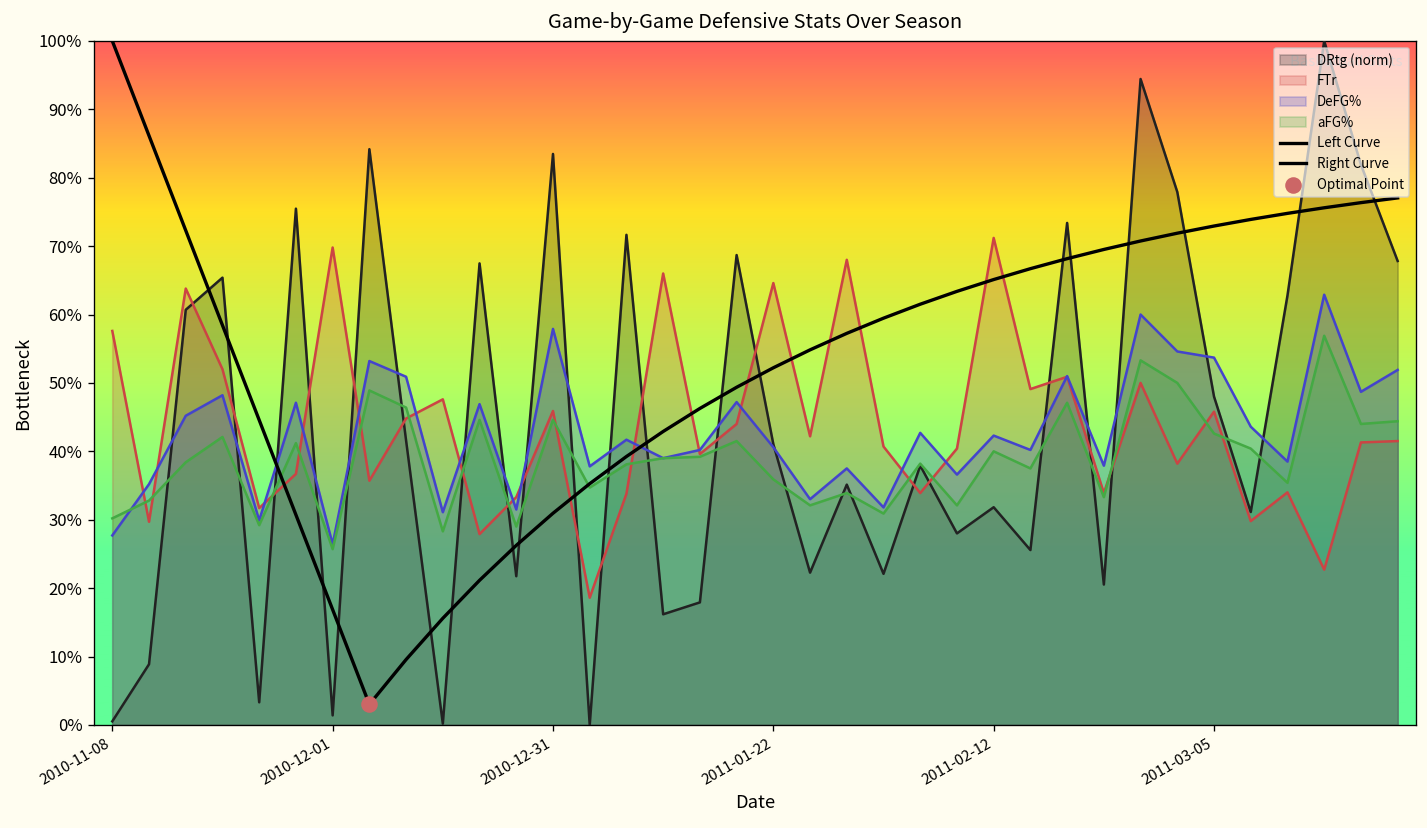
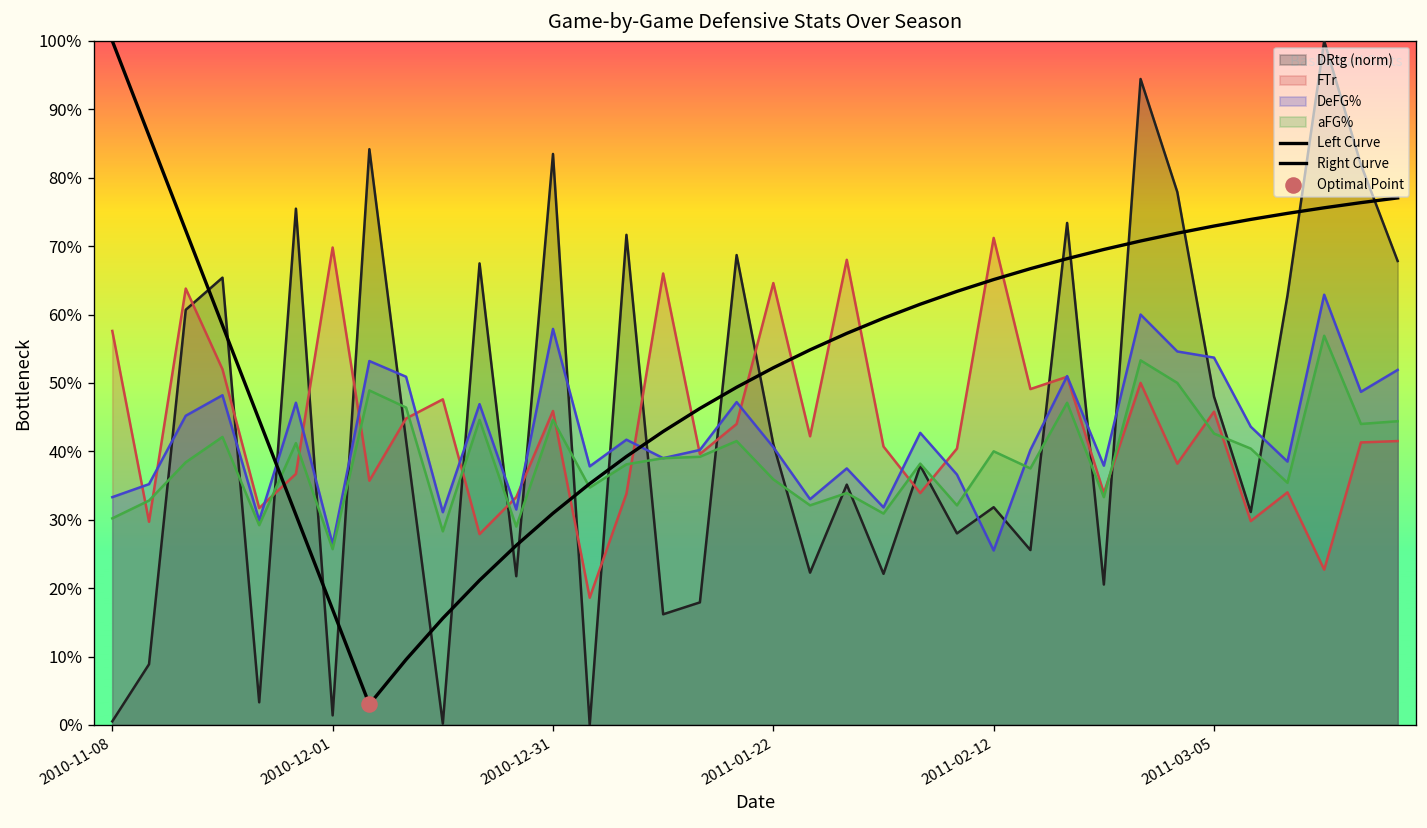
DeFG%, 2010-11-08: 28% -> 33%
DeFG%, 2011-02-12: 42% -> 26%
